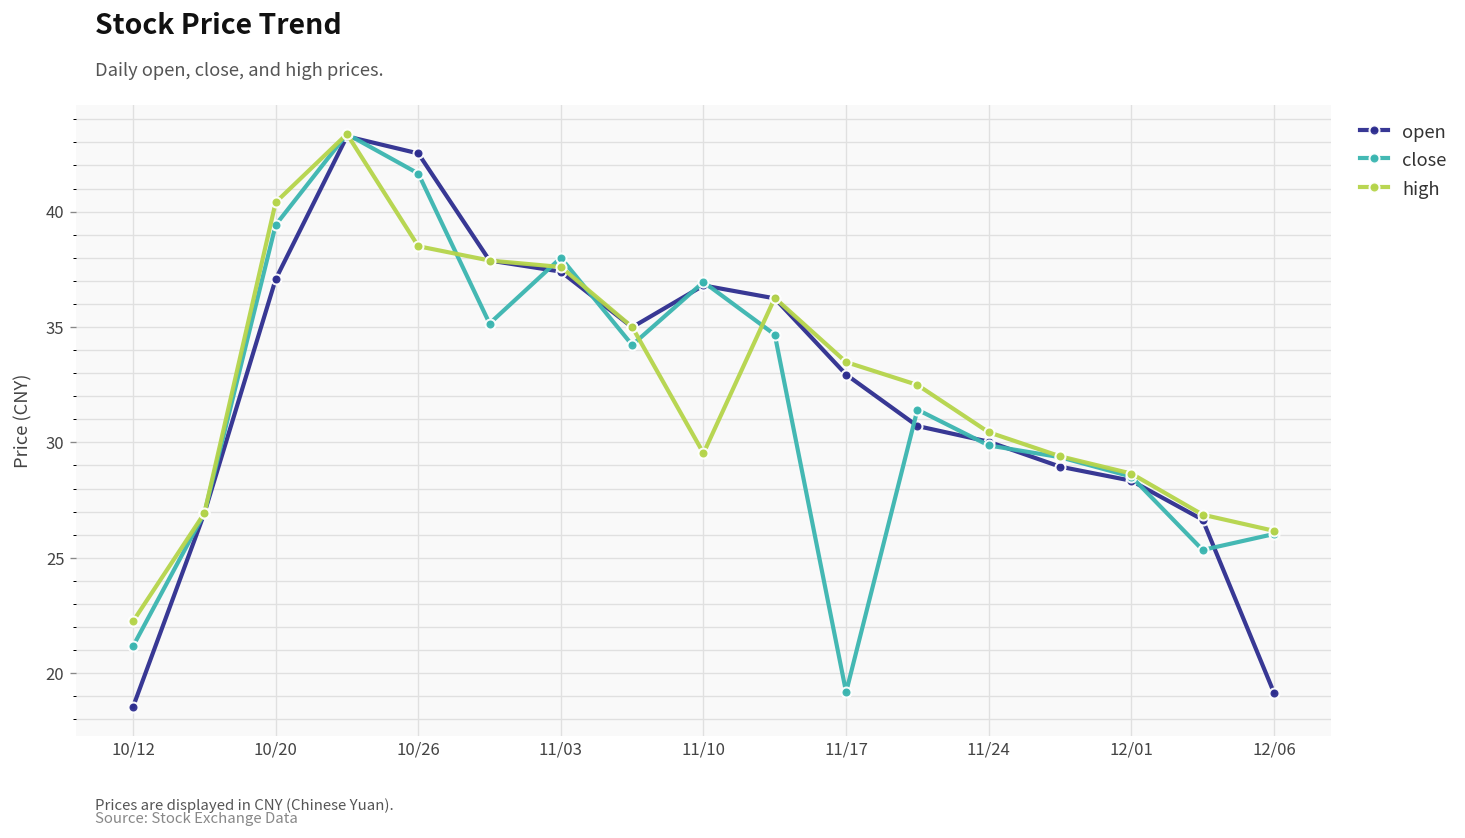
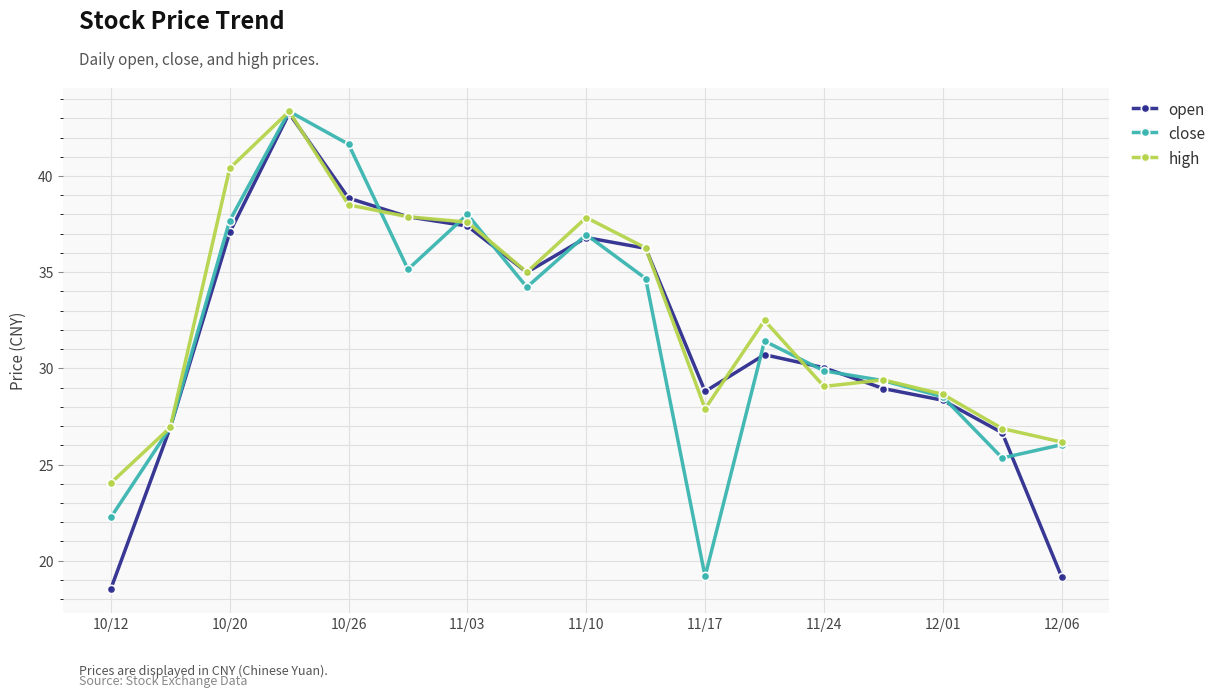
close, 10/12: 21.2 -> 22.3
high, 10/12: 22.3 -> 24.0
close, 10/20: 39.4 -> 37.7
open, 10/26: 42.5 -> 38.9
high, 11/10: 29.5 -> 37.8
open, 11/17: 32.9 -> 28.8
high, 11/17: 33.5 -> 27.9
high, 11/24: 30.4 -> 29.1
